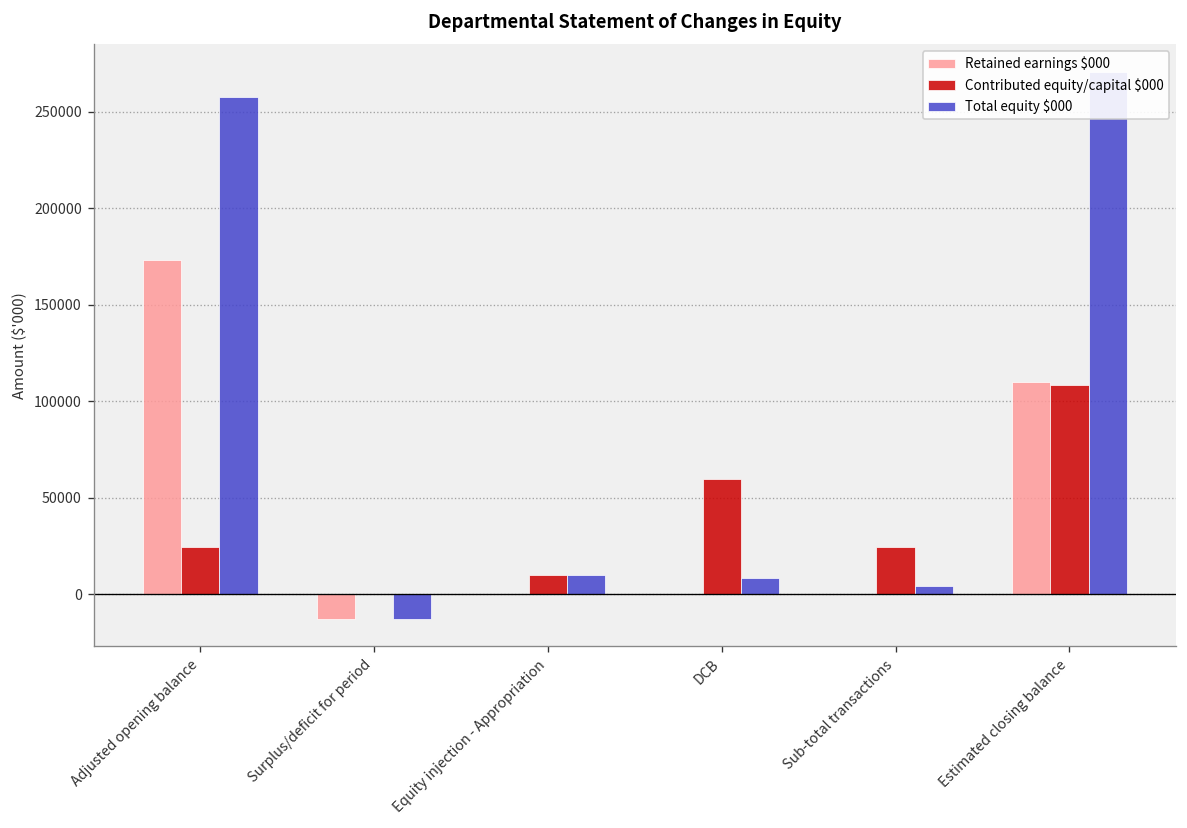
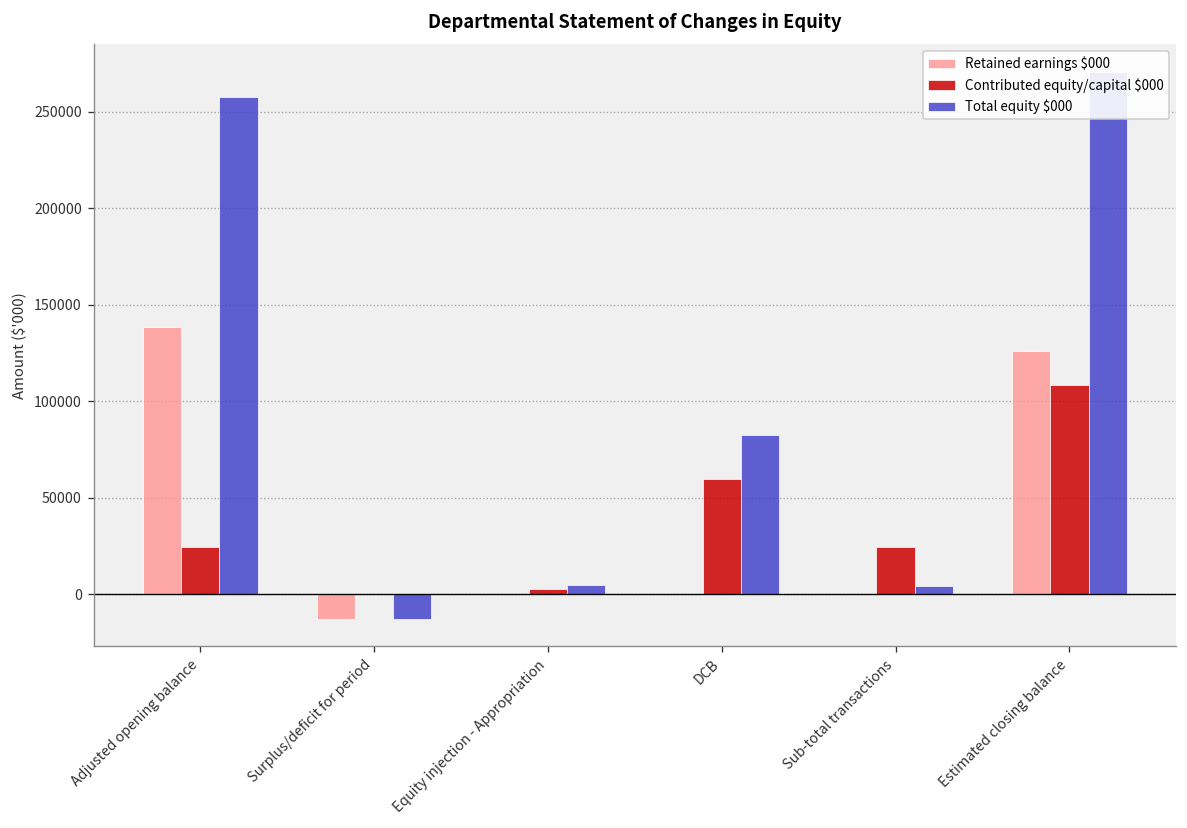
Retained earnings $000, Adjusted opening balance: 173000 -> 139000
Contributed equity/capital $000, Equity injection - Appropriation: 10000 -> 3000
Total equity $000, Equity injection - Appropriation: 10000 -> 5000
Total equity $000, DCB: 8000 -> 82000
Retained earnings $000, Estimated closing balance: 110000 -> 126000
